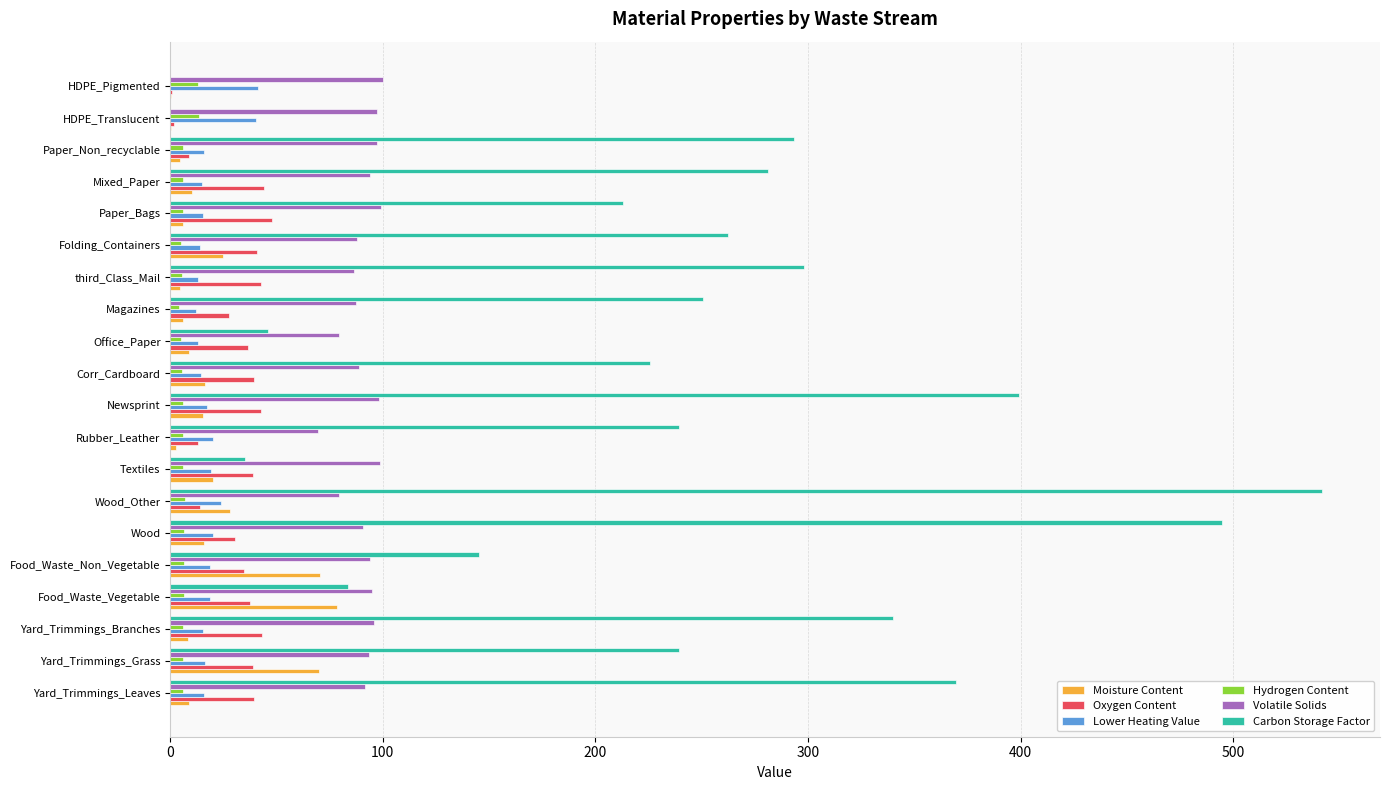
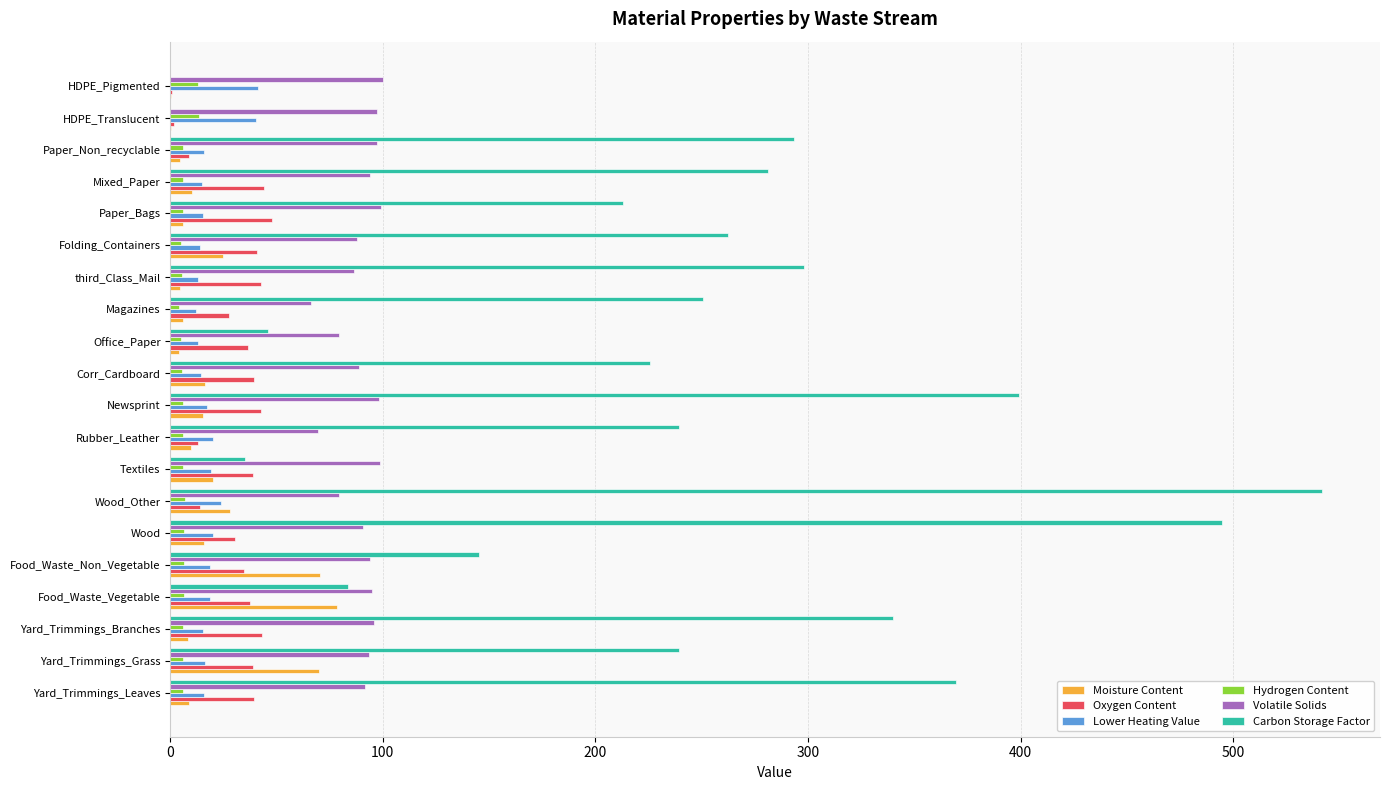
Volatile Solids, Magazines: 87 -> 66
Moisture Content, Office_Paper: 9 -> 4
Moisture Content, Rubber_Leather: 3 -> 10
